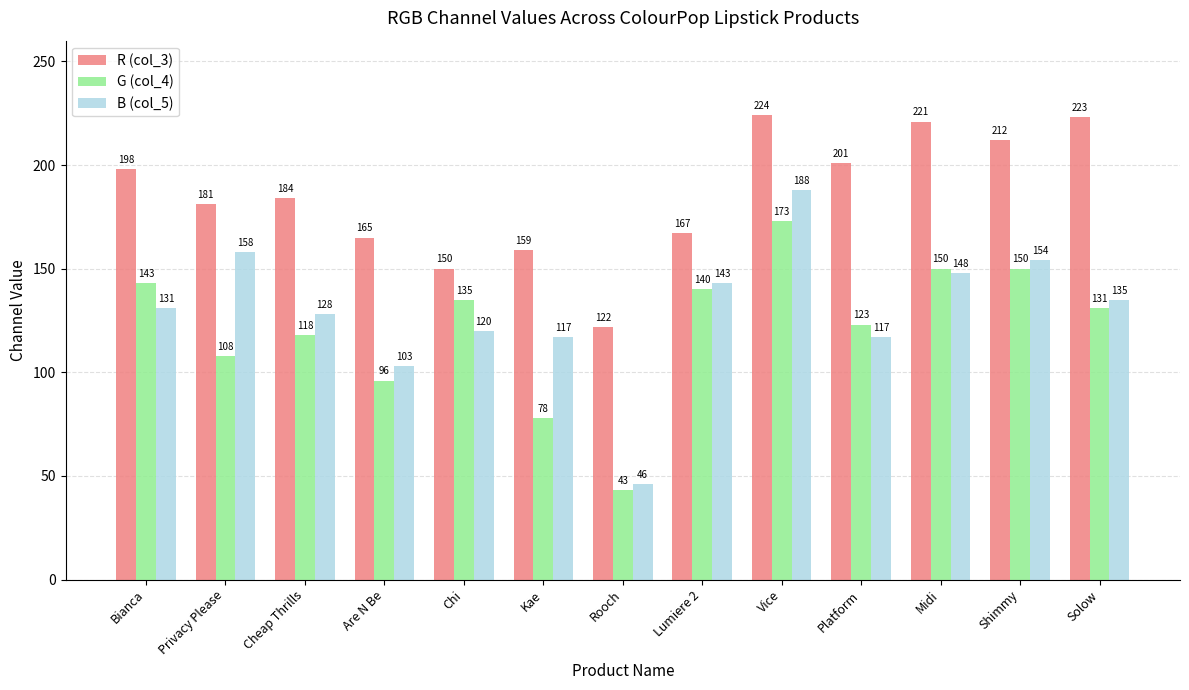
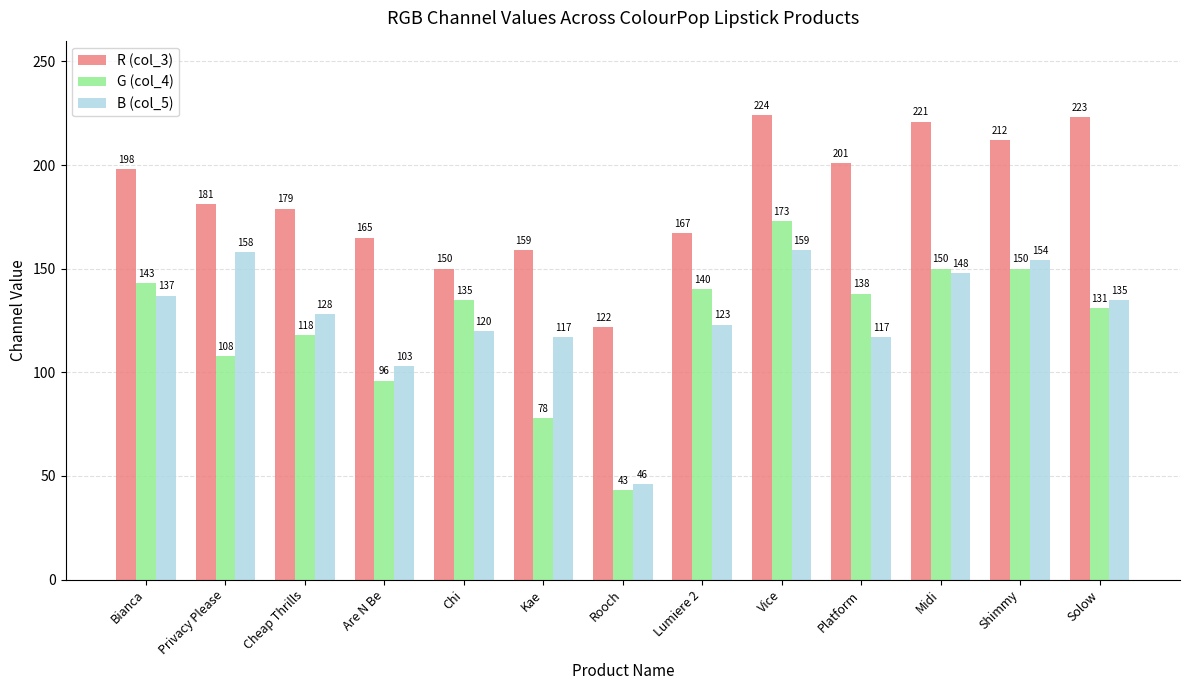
B (col_5), Bianca: 131 -> 137
R (col_3), Cheap Thrills: 184 -> 179
B (col_5), Lumiere 2: 143 -> 123
B (col_5), Vice: 188 -> 159
G (col_4), Platform: 123 -> 138
